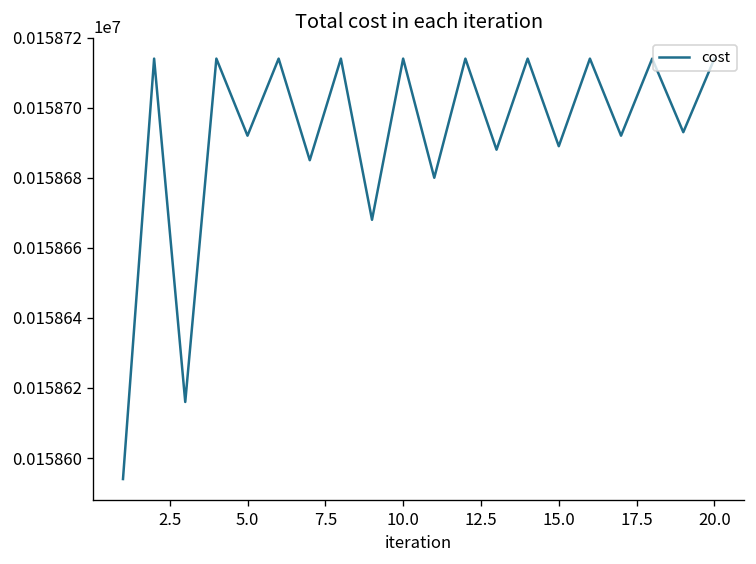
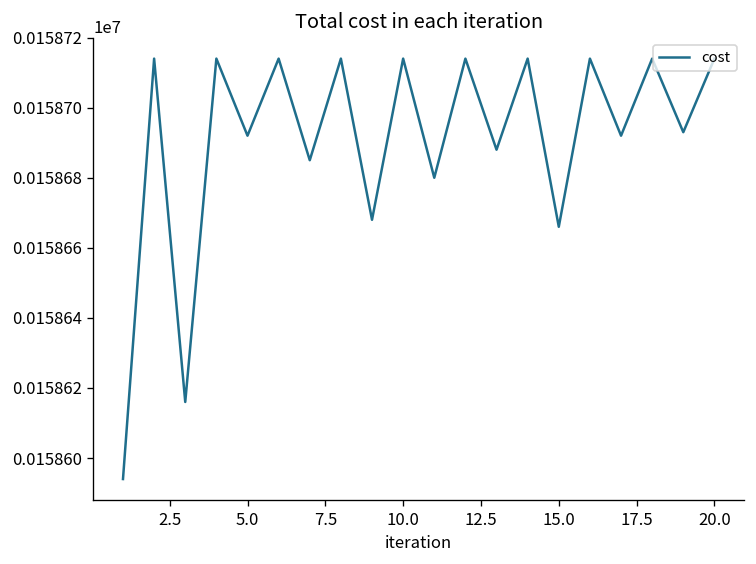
15.0: 158689 -> 158666
